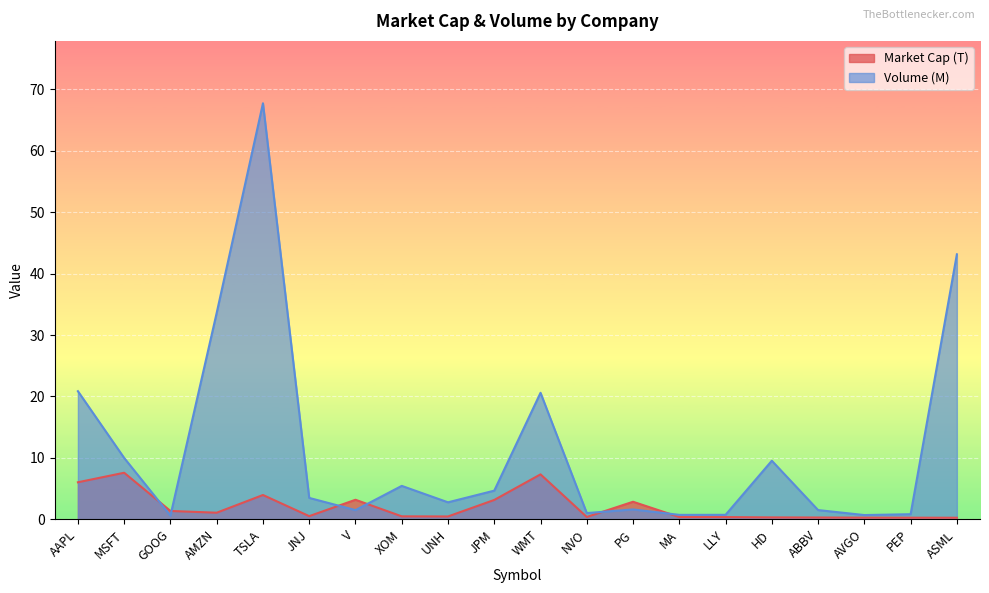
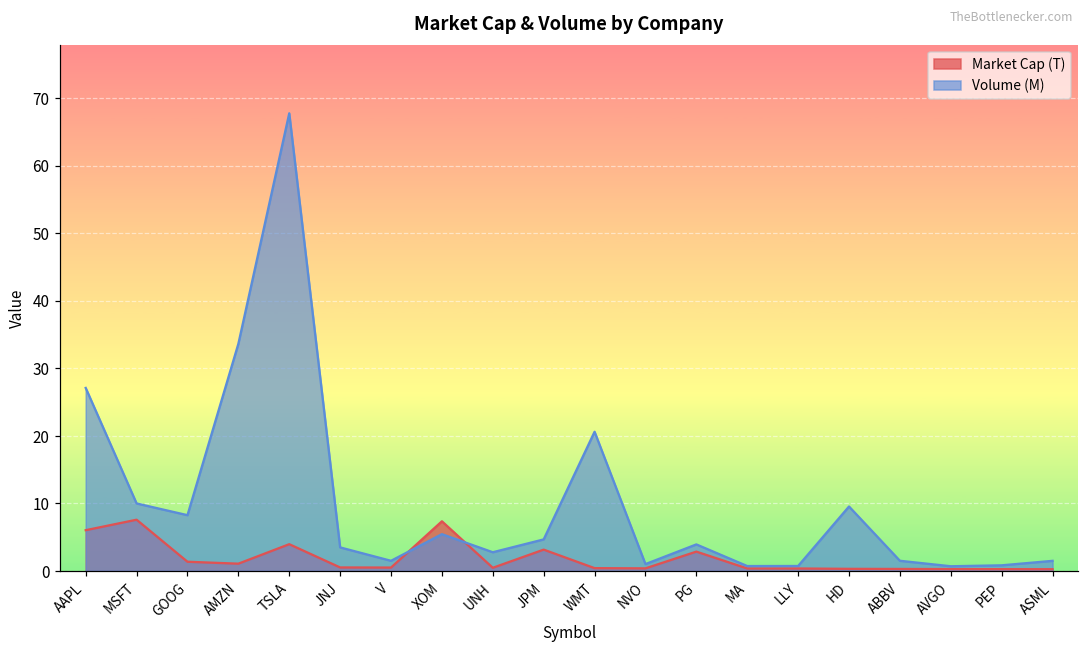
Volume (M), AAPL: 21 -> 27
Volume (M), GOOG: 1 -> 8
Market Cap (T), V: 3 -> 0
Market Cap (T), XOM: 0 -> 7
Market Cap (T), WMT: 7 -> 0
Volume (M), PG: 2 -> 4
Volume (M), ASML: 43 -> 1
